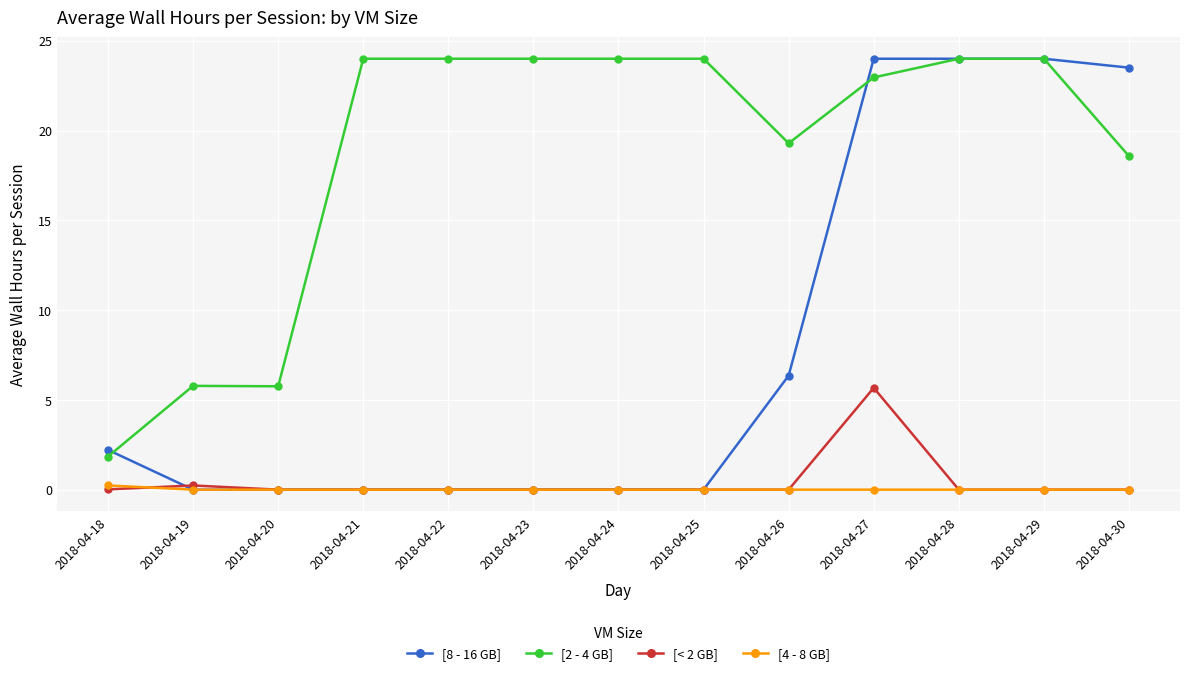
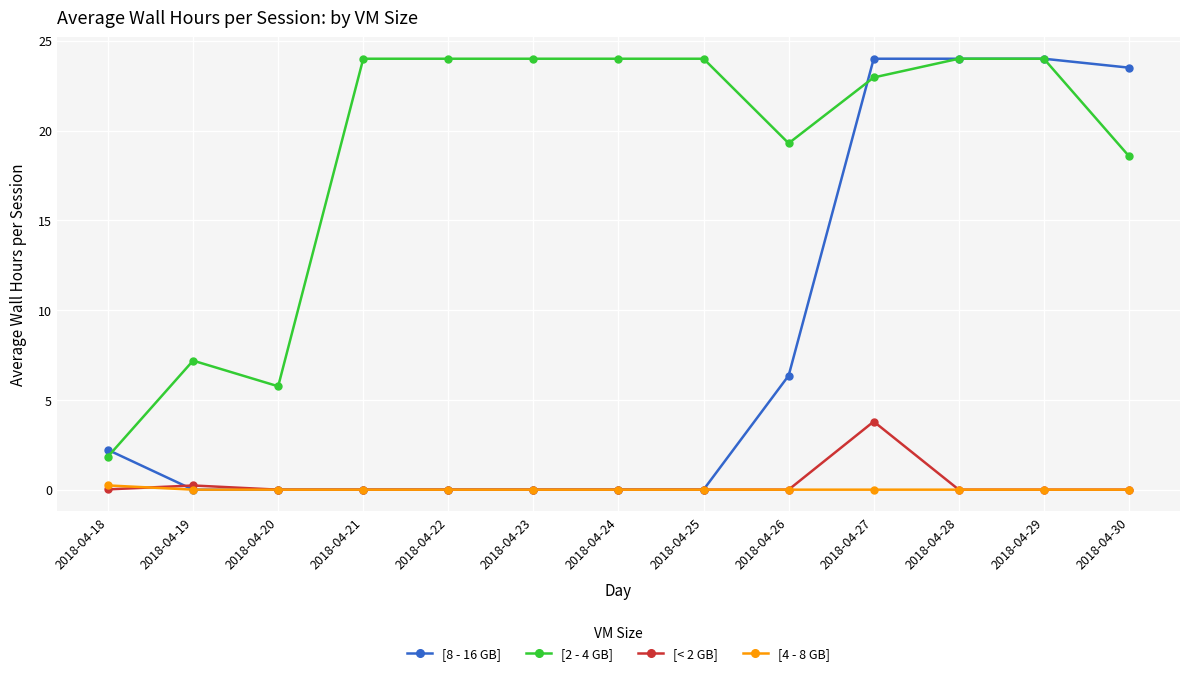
[2 - 4 GB], 2018-04-19: 5.8 -> 7.2
[< 2 GB], 2018-04-27: 5.7 -> 3.8
